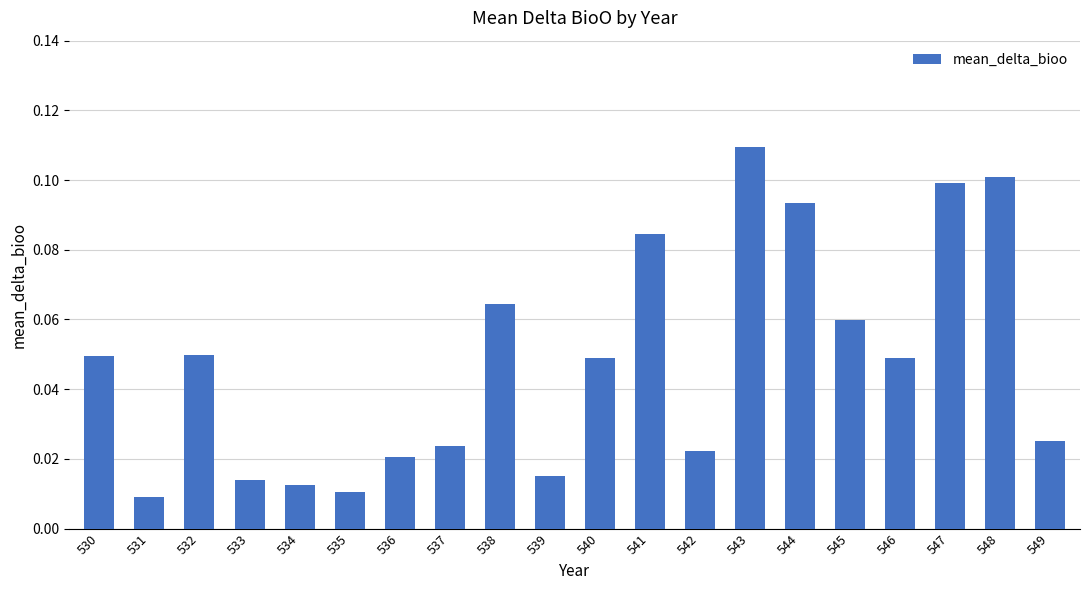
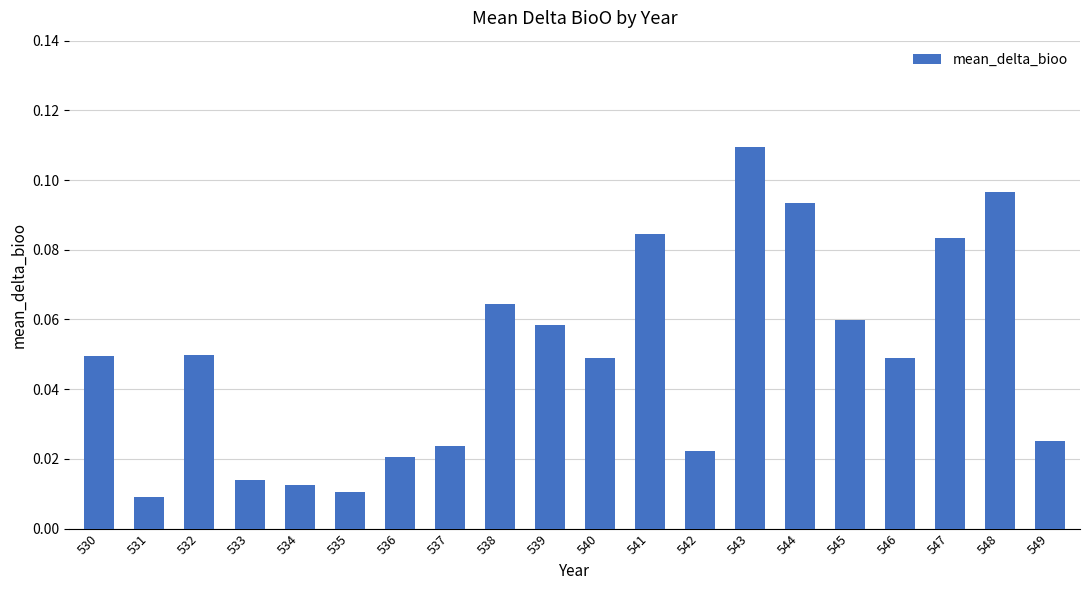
539: 0.015 -> 0.058
547: 0.099 -> 0.083
548: 0.101 -> 0.097
